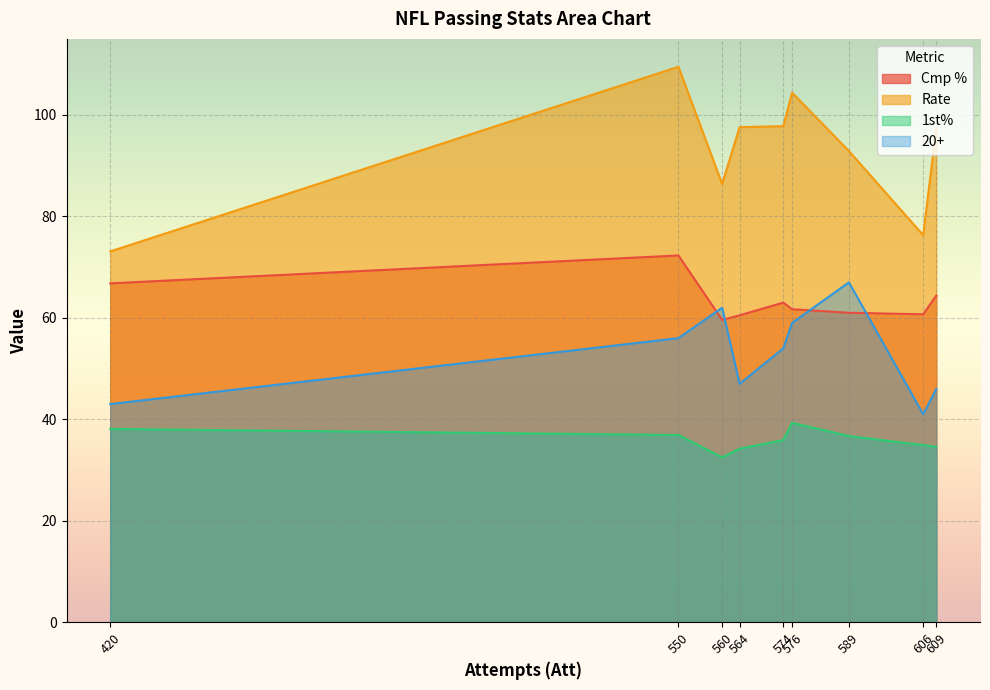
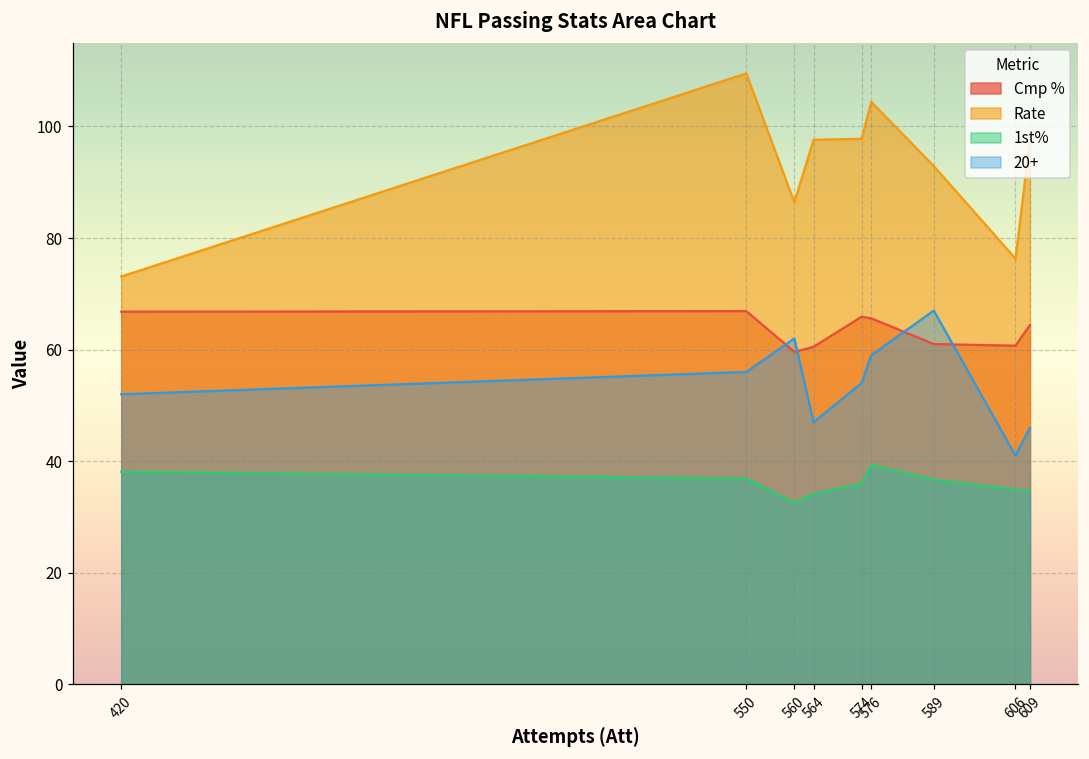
20+, 420: 43 -> 52
Cmp %, 550: 72 -> 67
Cmp %, 574: 63 -> 66
Cmp %, 576: 62 -> 66
